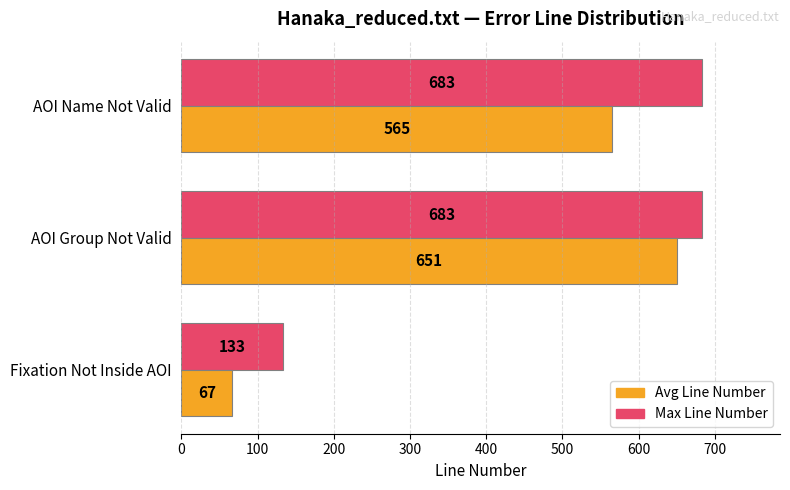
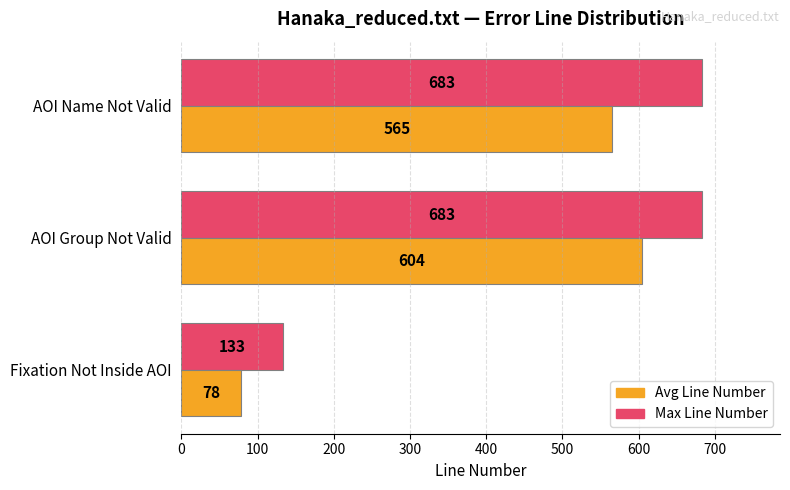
Avg Line Number, AOI Group Not Valid: 651 -> 604
Avg Line Number, Fixation Not Inside AOI: 67 -> 78
